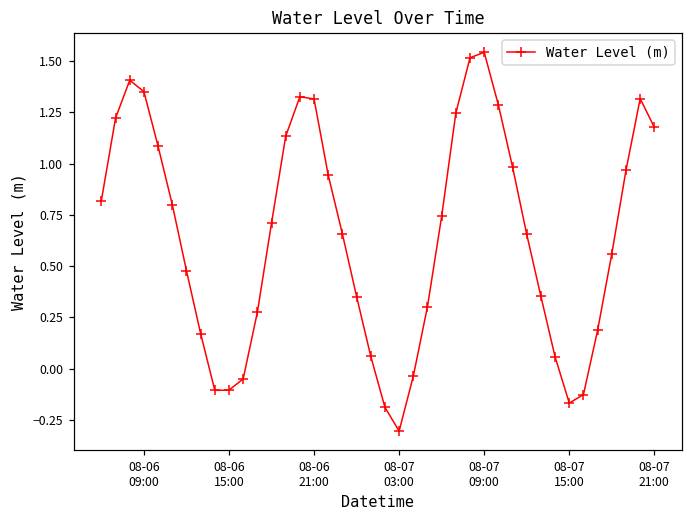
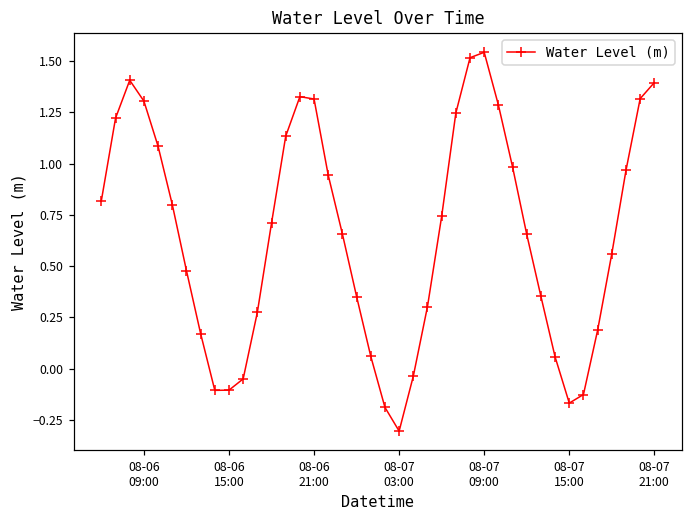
08-06 09:00: 1.35 -> 1.30
08-07 21:00: 1.18 -> 1.40
